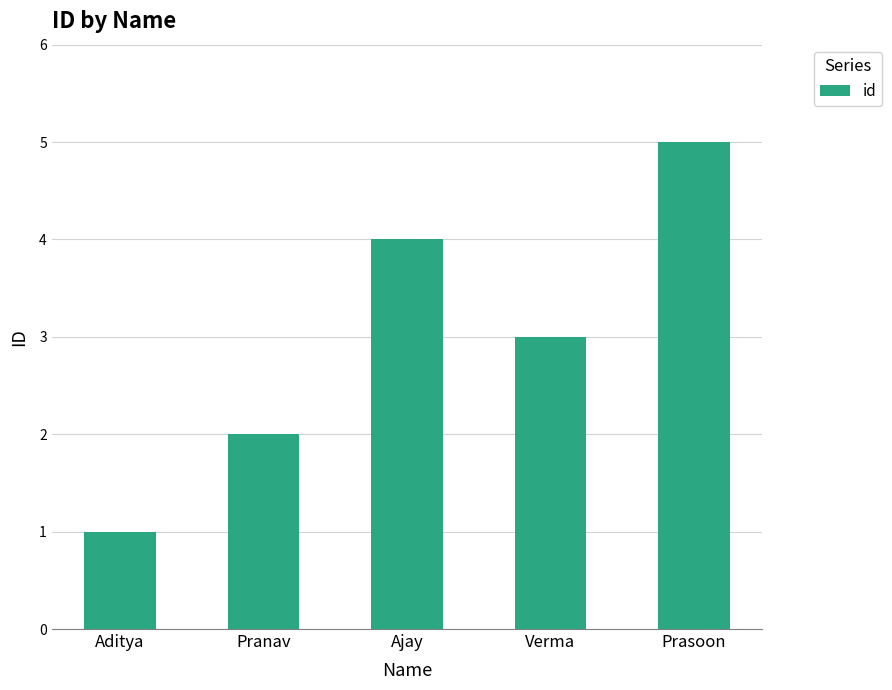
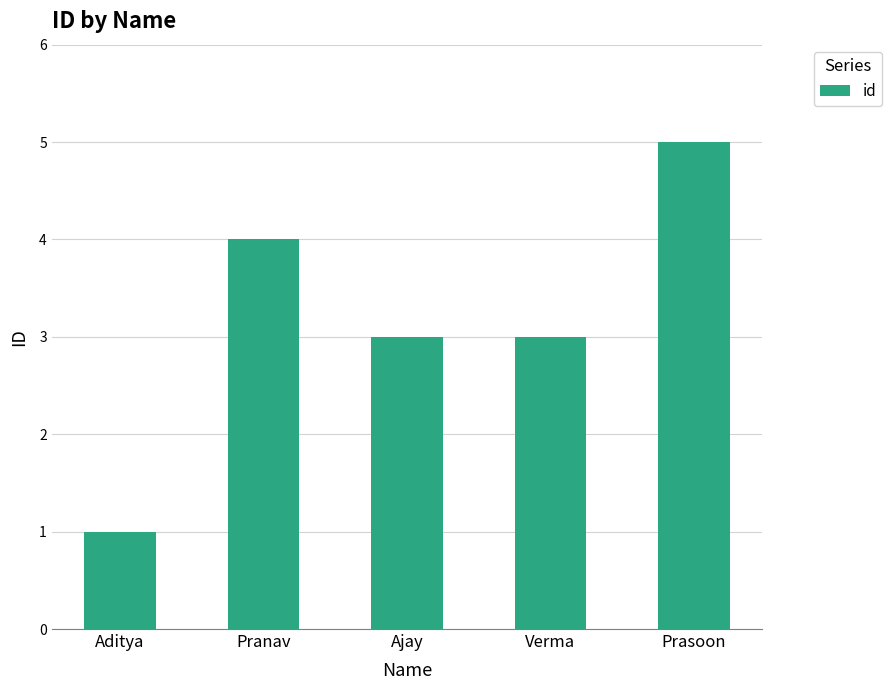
Pranav: 2 -> 4
Ajay: 4 -> 3
